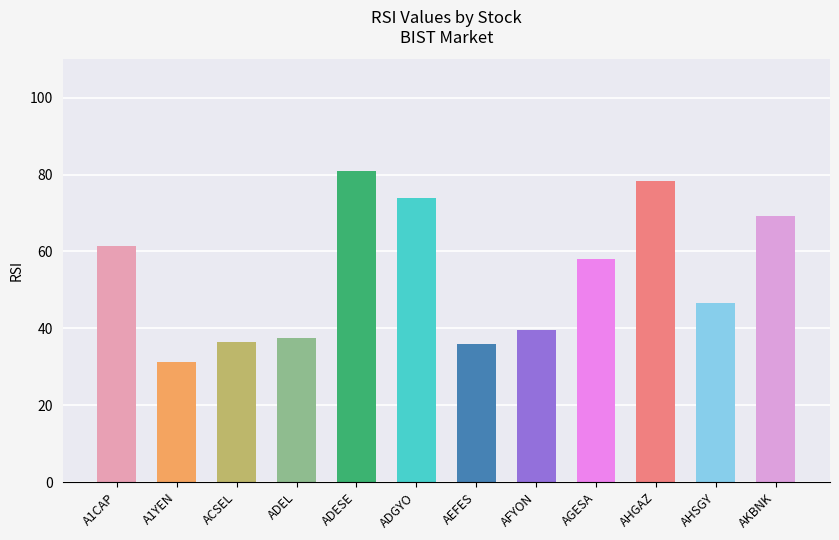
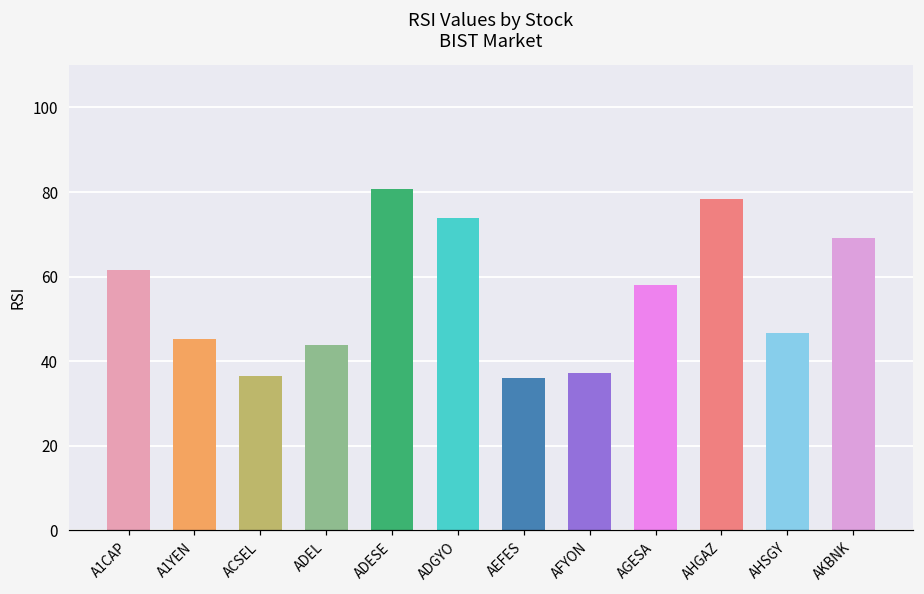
A1YEN: 31 -> 45
ADEL: 37 -> 44
AFYON: 40 -> 37
